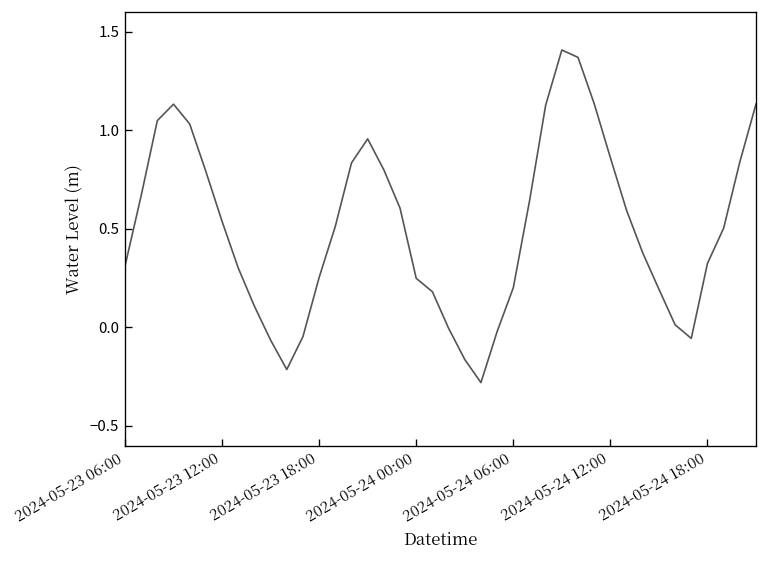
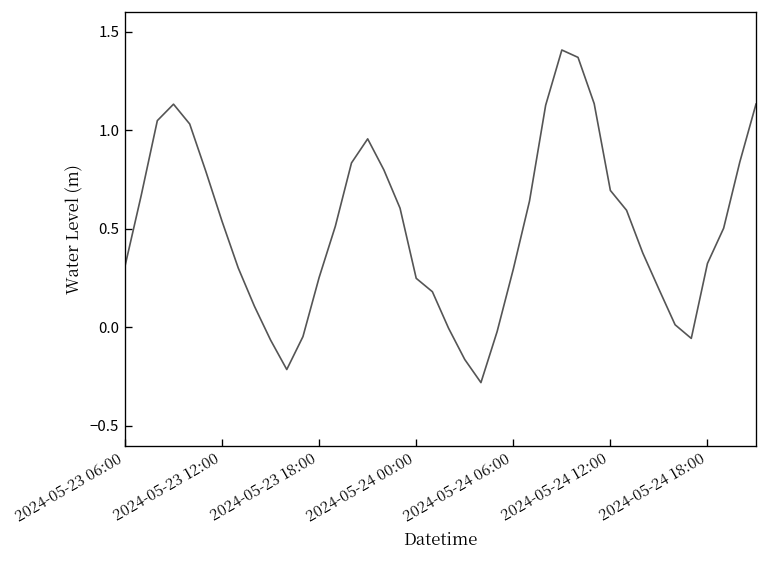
2024-05-24 06:00: 0.20 -> 0.30
2024-05-24 12:00: 0.86 -> 0.69
